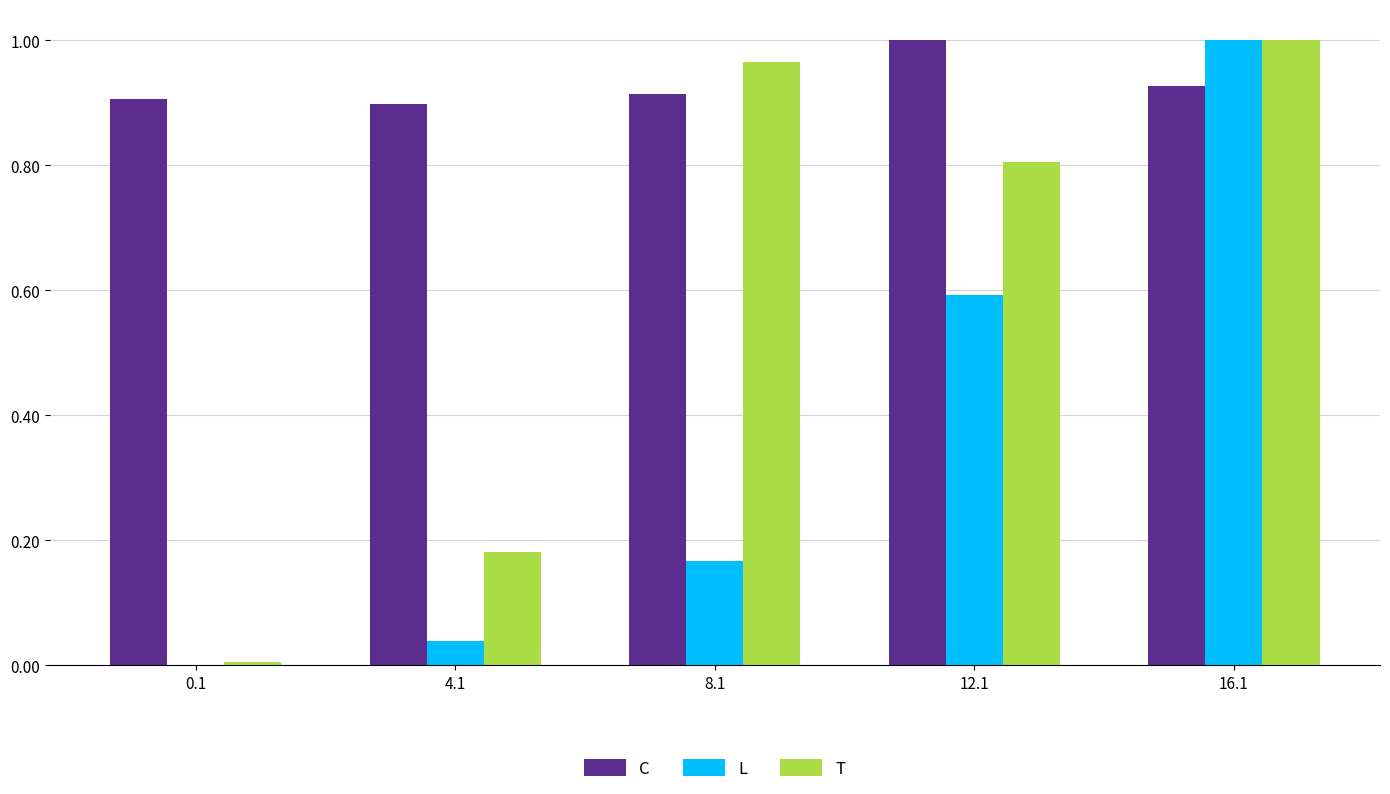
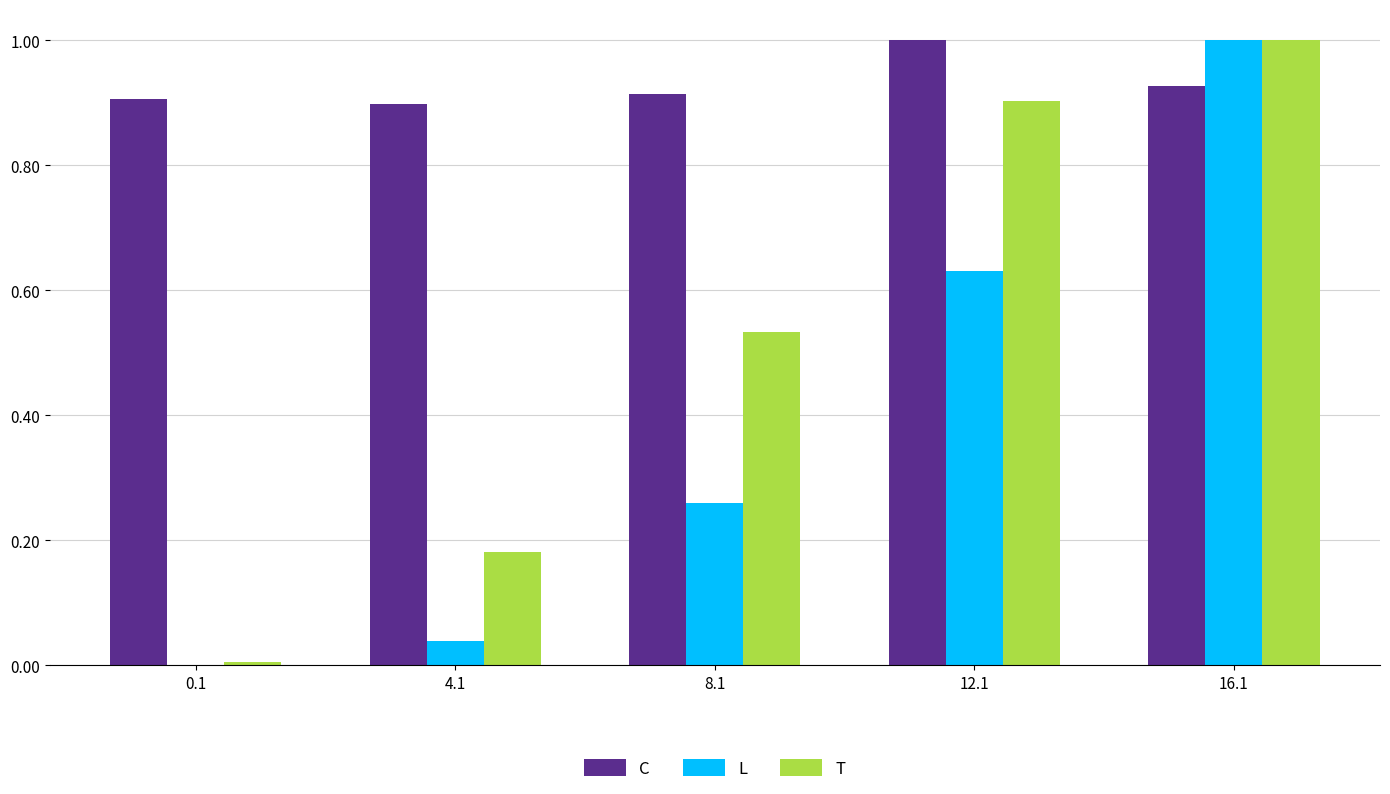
L, 8.1: 0.17 -> 0.26
T, 8.1: 0.97 -> 0.53
L, 12.1: 0.59 -> 0.63
T, 12.1: 0.81 -> 0.90
